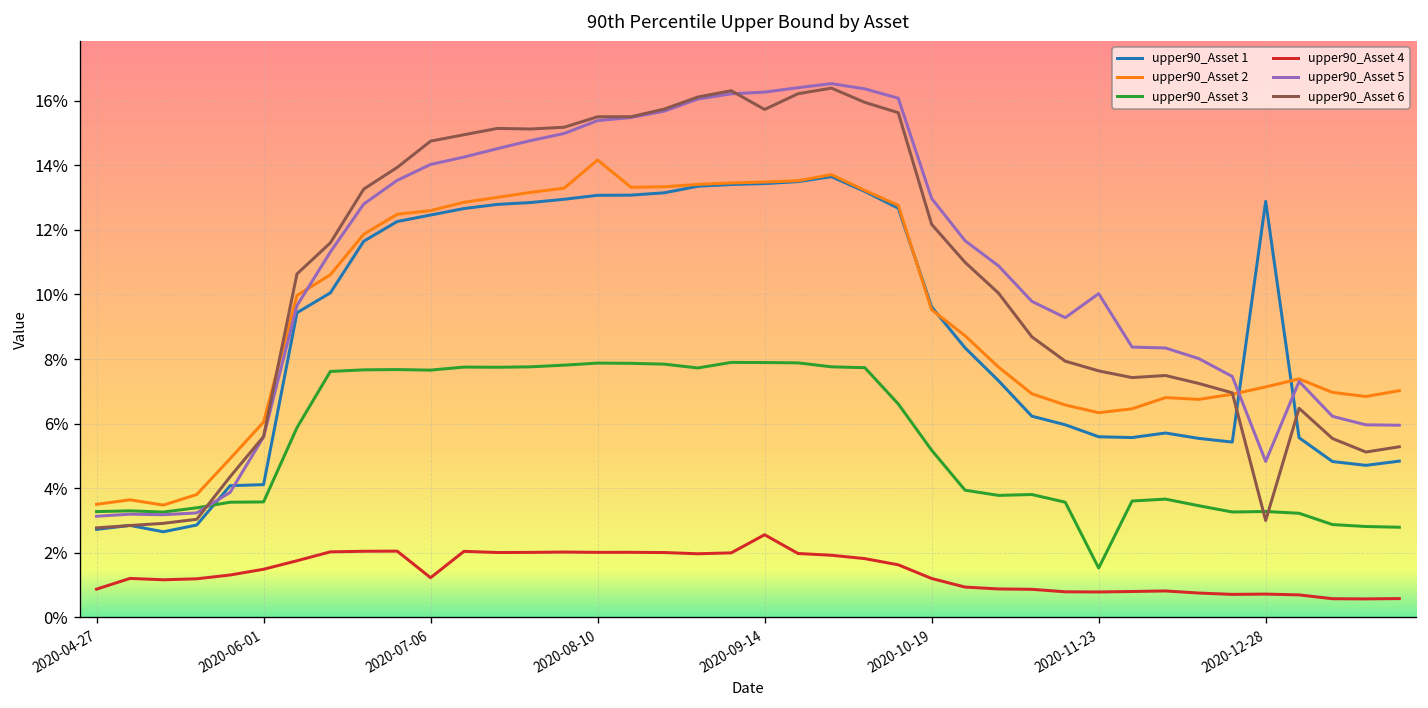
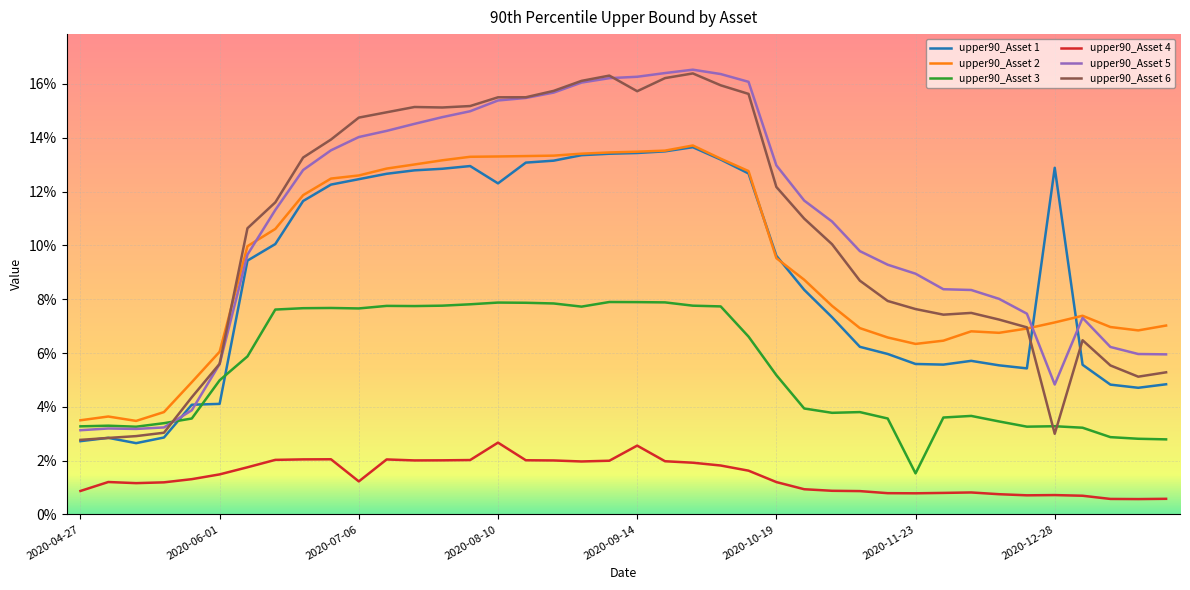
upper90_Asset 3, 2020-06-01: 3.6% -> 5.0%
upper90_Asset 1, 2020-08-10: 13.1% -> 12.3%
upper90_Asset 2, 2020-08-10: 14.2% -> 13.3%
upper90_Asset 4, 2020-08-10: 2.0% -> 2.7%
upper90_Asset 5, 2020-11-23: 10.0% -> 8.9%
